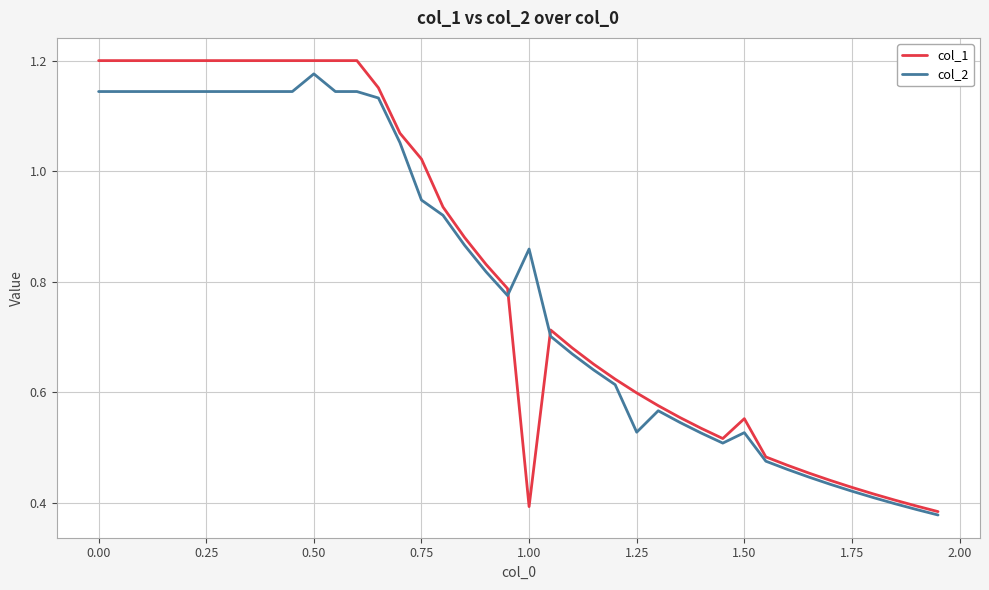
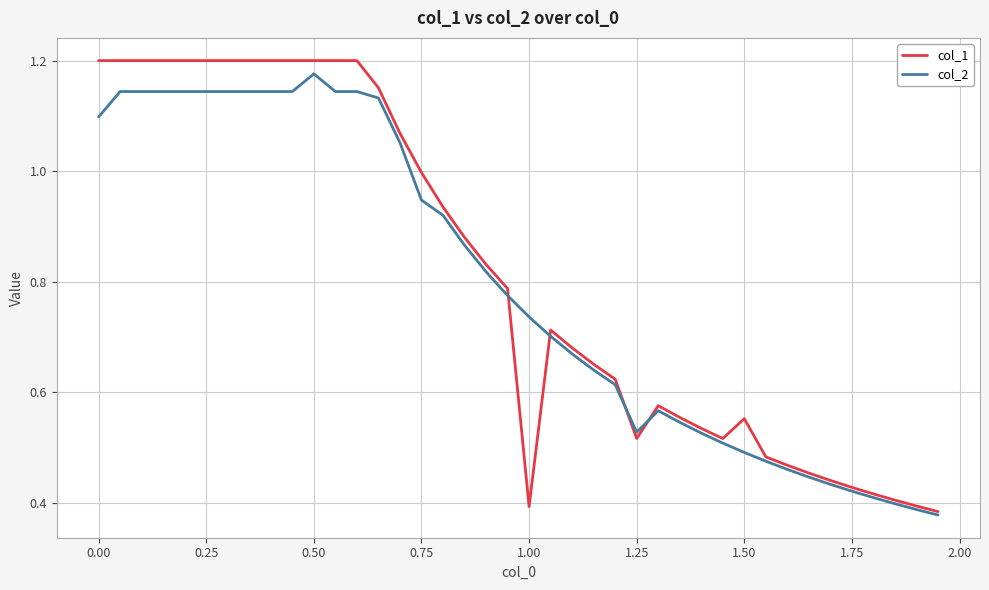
col_2, 0.00: 1.14 -> 1.10
col_1, 0.75: 1.02 -> 1.00
col_2, 1.00: 0.86 -> 0.74
col_1, 1.25: 0.60 -> 0.52
col_2, 1.50: 0.53 -> 0.49
